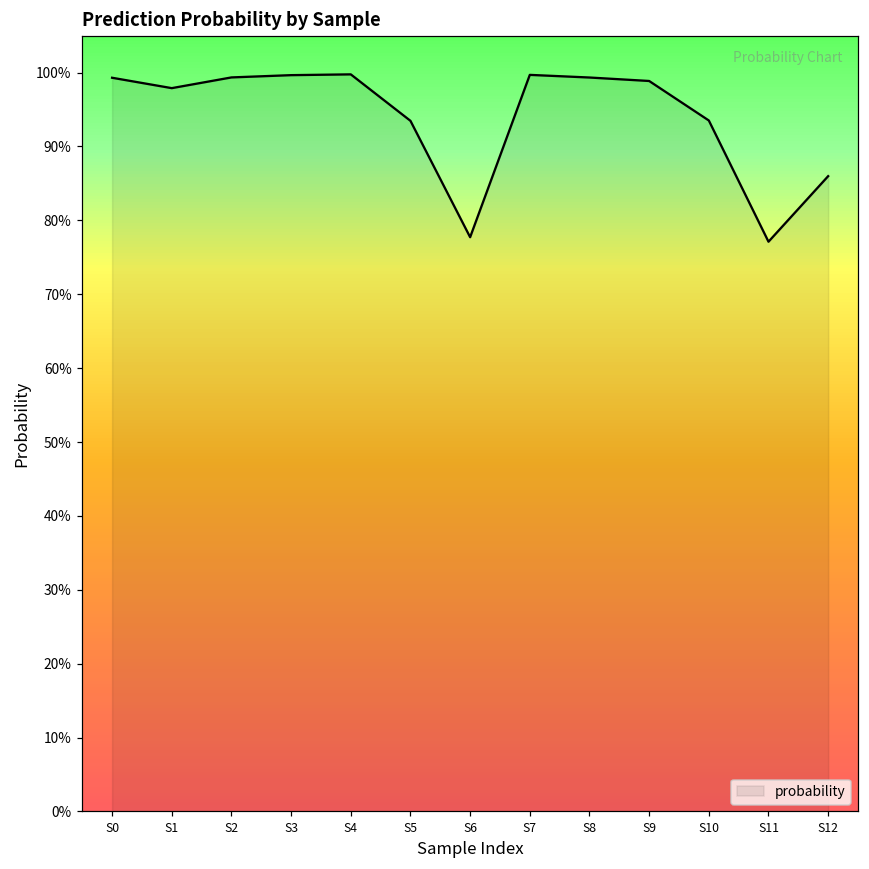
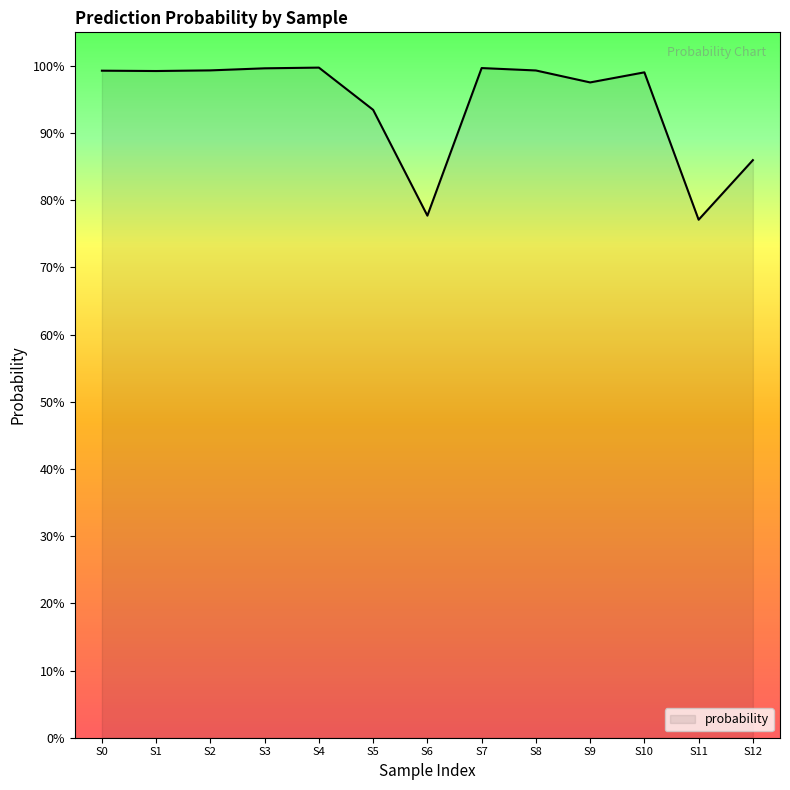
S1: 98% -> 99%
S9: 99% -> 98%
S10: 94% -> 99%
